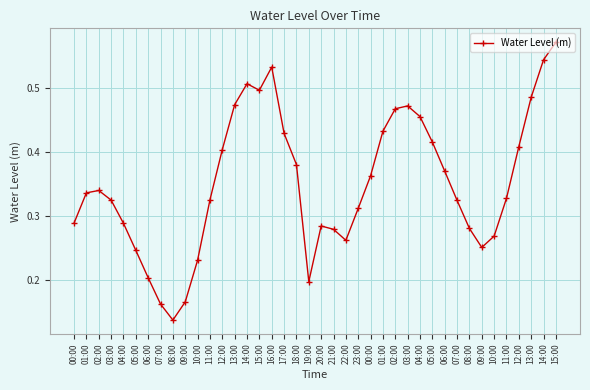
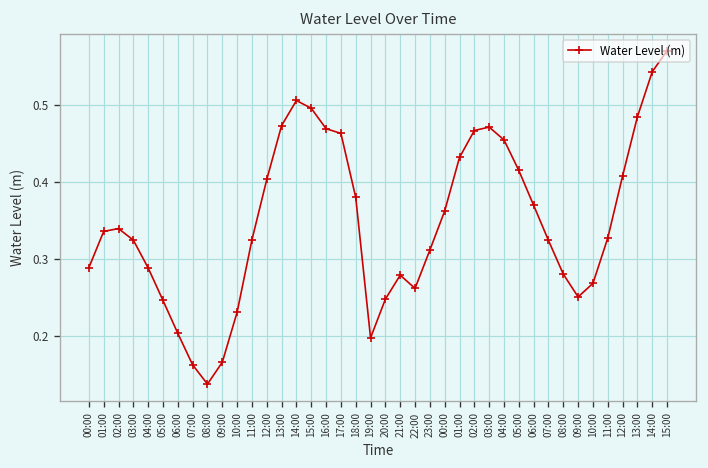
16:00: 0.53 -> 0.47
17:00: 0.43 -> 0.46
20:00: 0.28 -> 0.25
